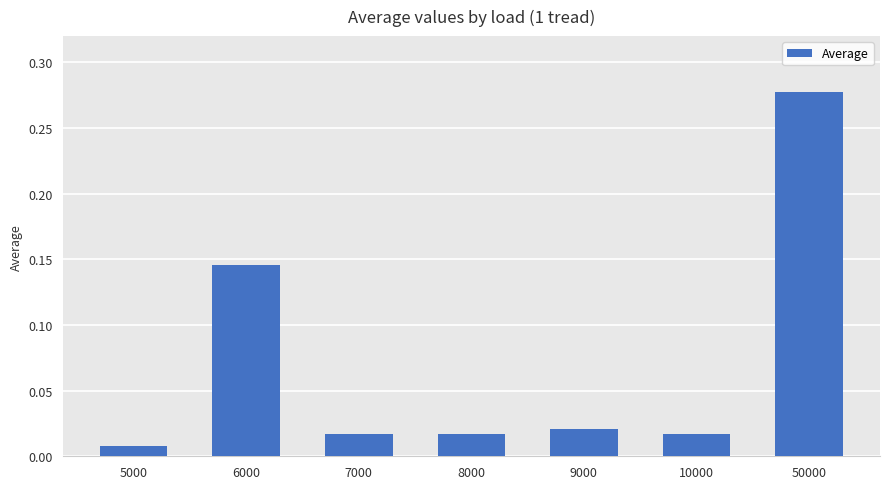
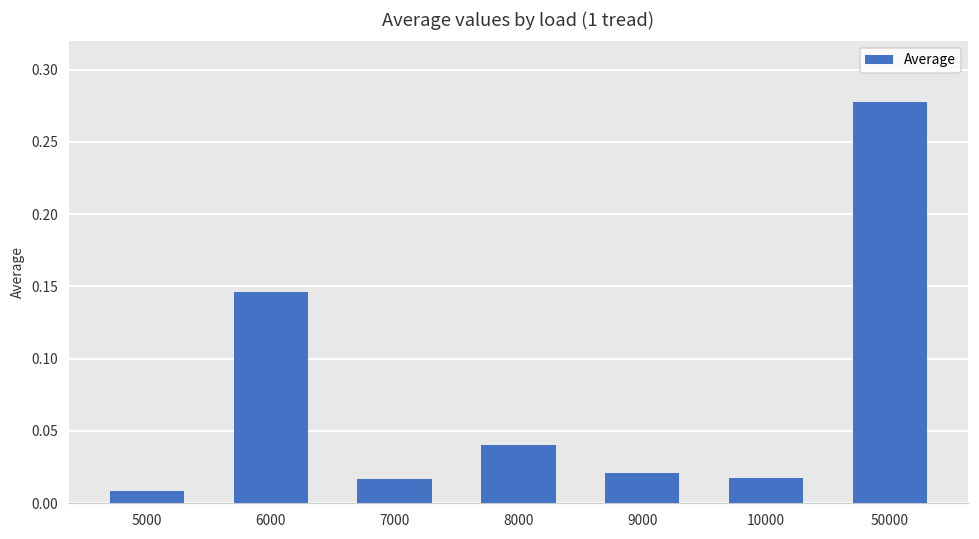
8000: 0.017 -> 0.040
